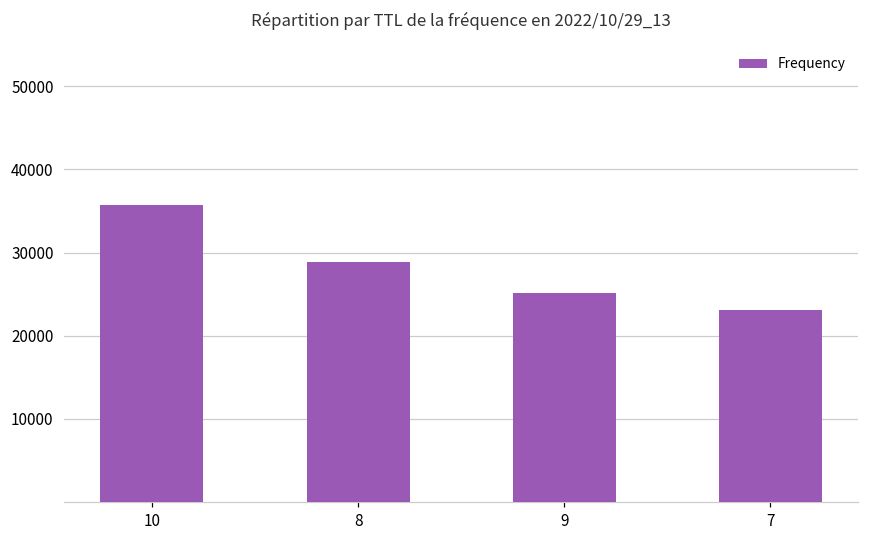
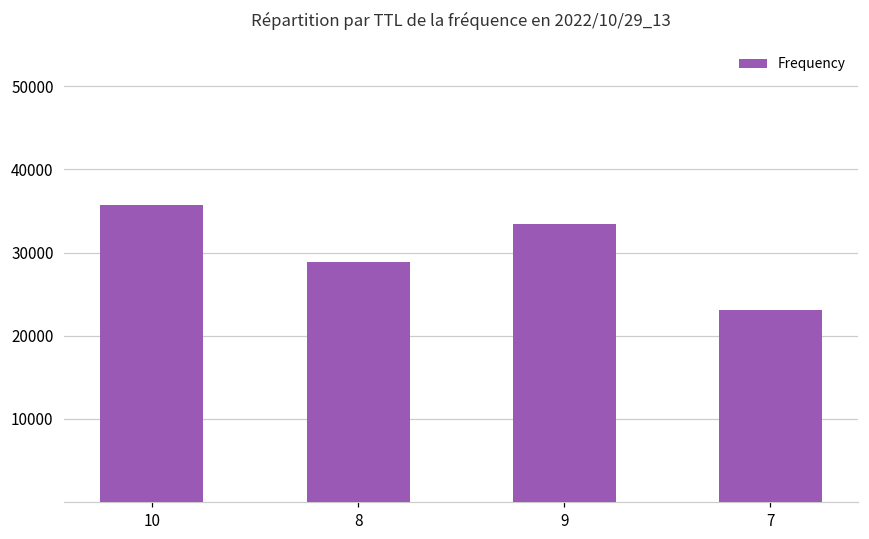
9: 25000 -> 33000
